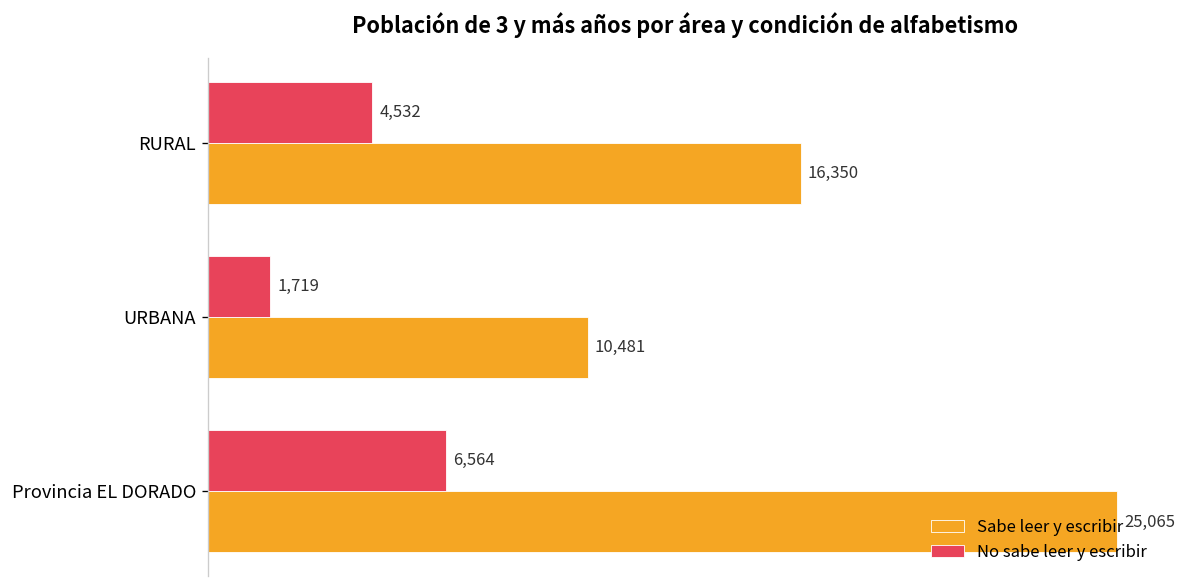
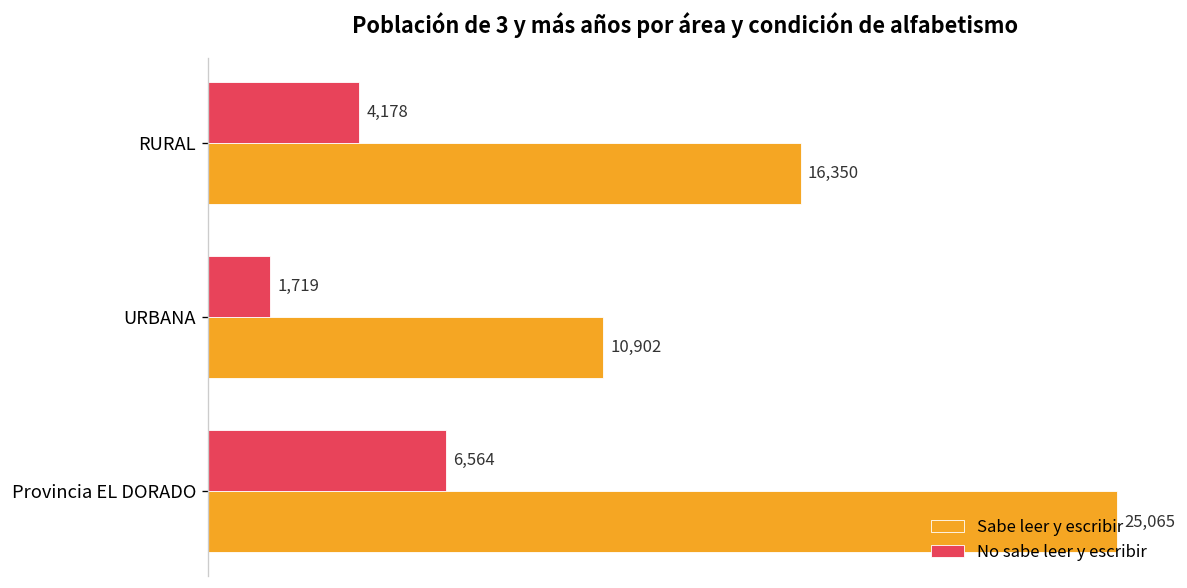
No sabe leer y escribir, RURAL: 4,532 -> 4,178
Sabe leer y escribir, URBANA: 10,481 -> 10,902
